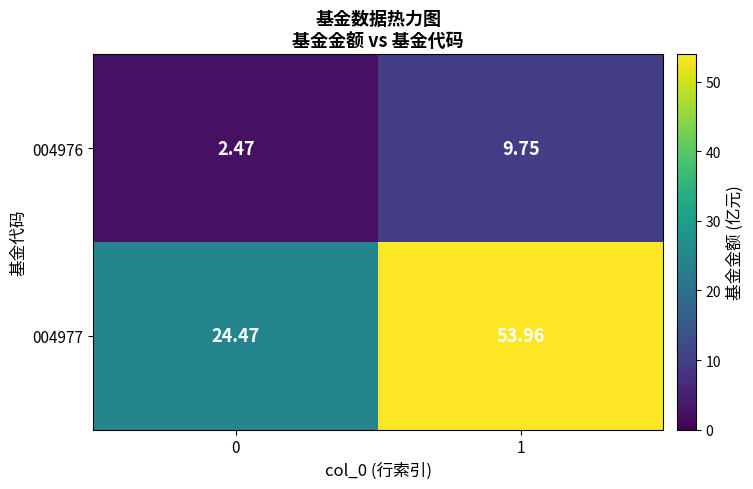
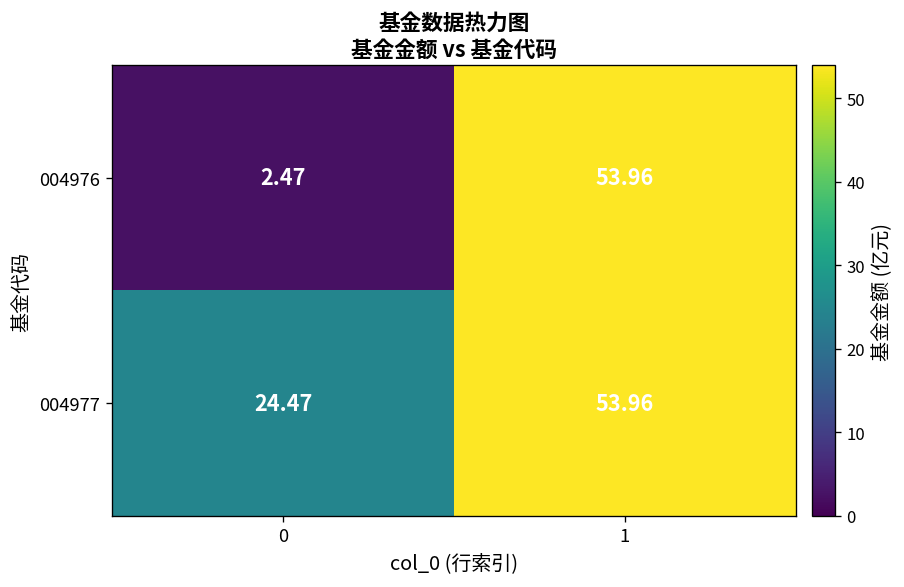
004976, 1: 9.75 -> 53.96
